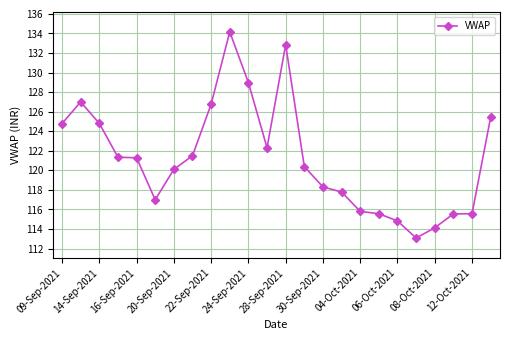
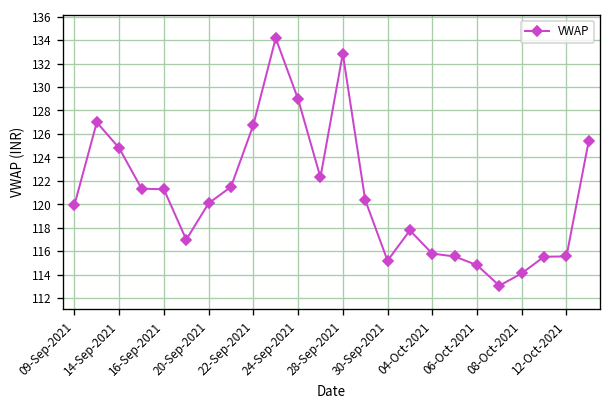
09-Sep-2021: 125 -> 120
30-Sep-2021: 118 -> 115
